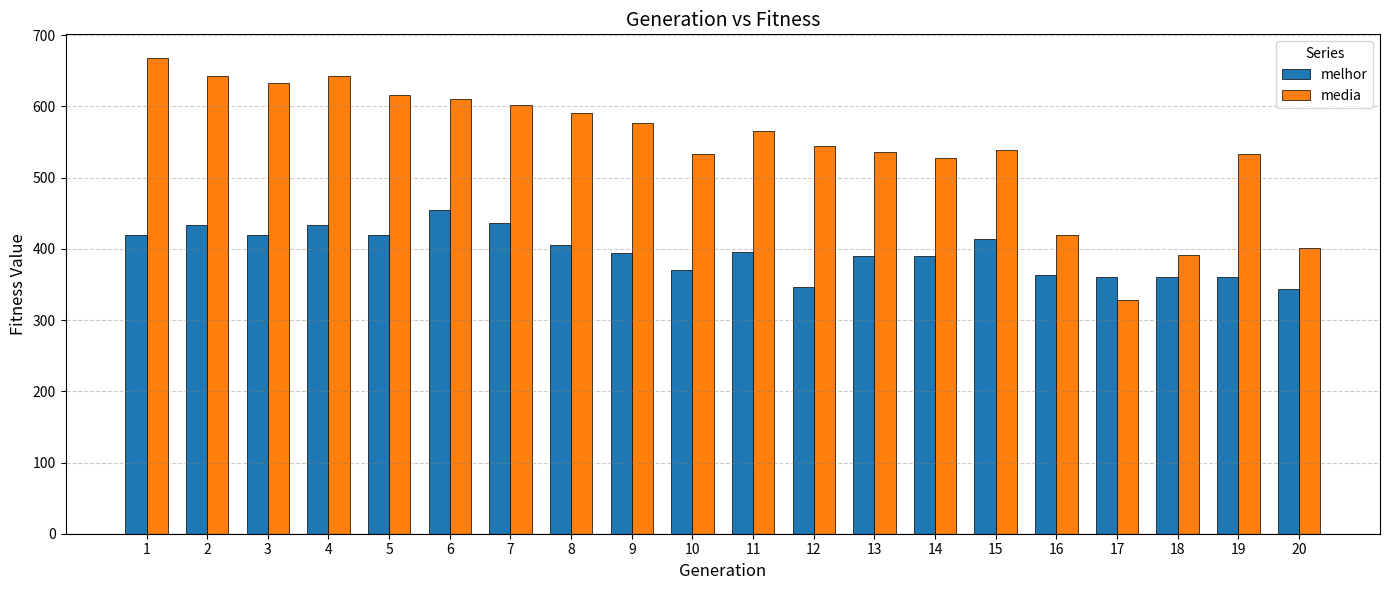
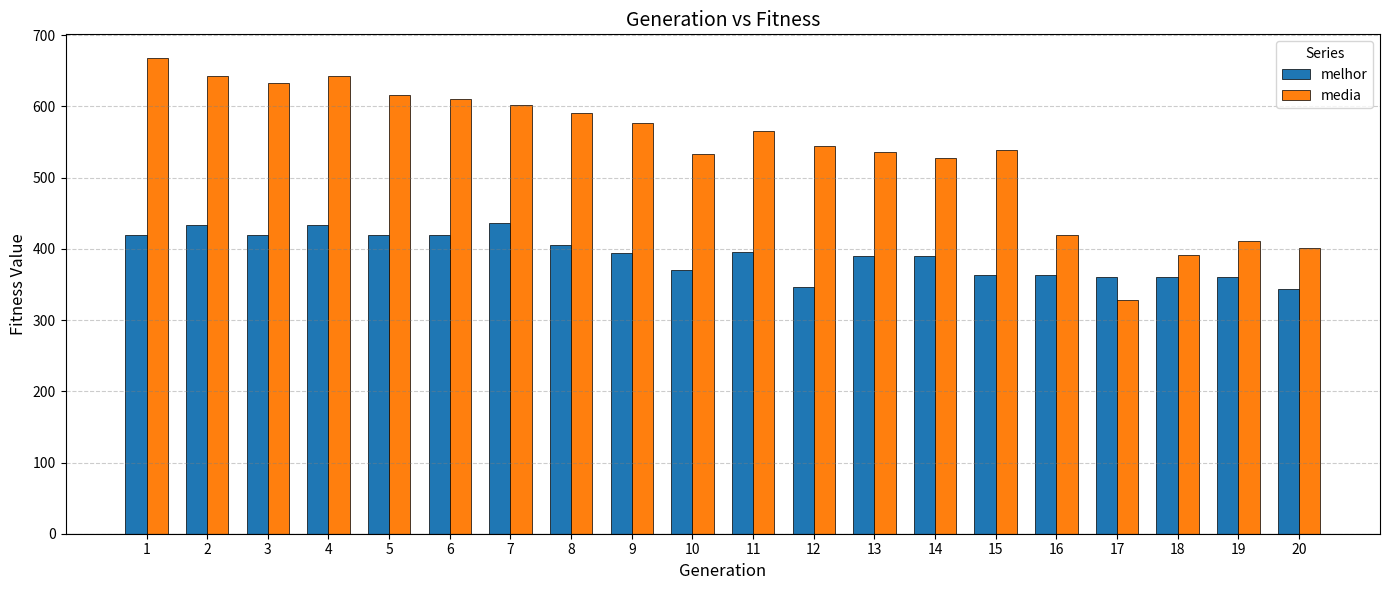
melhor, 6: 450 -> 420
melhor, 15: 410 -> 360
media, 19: 530 -> 410
